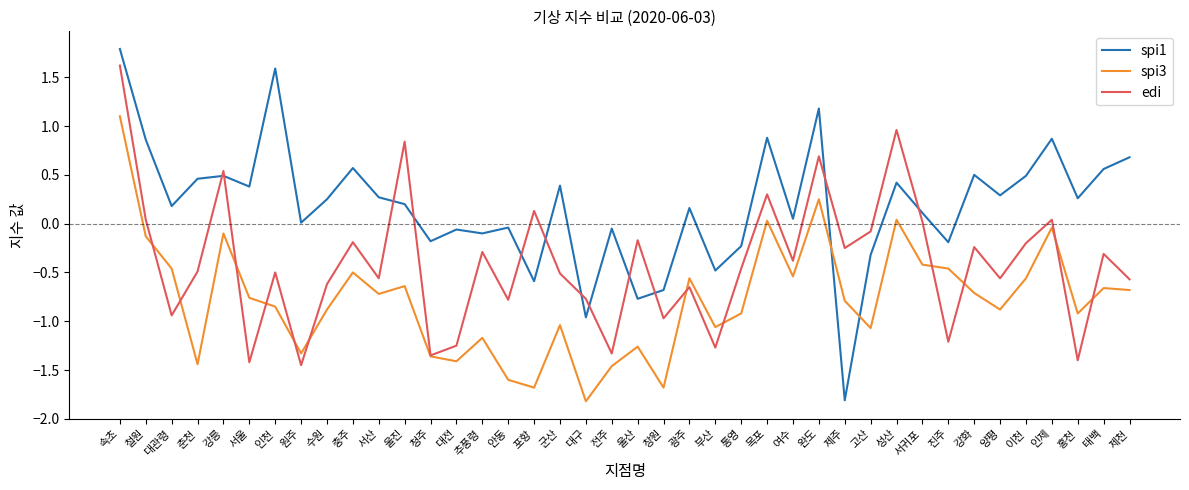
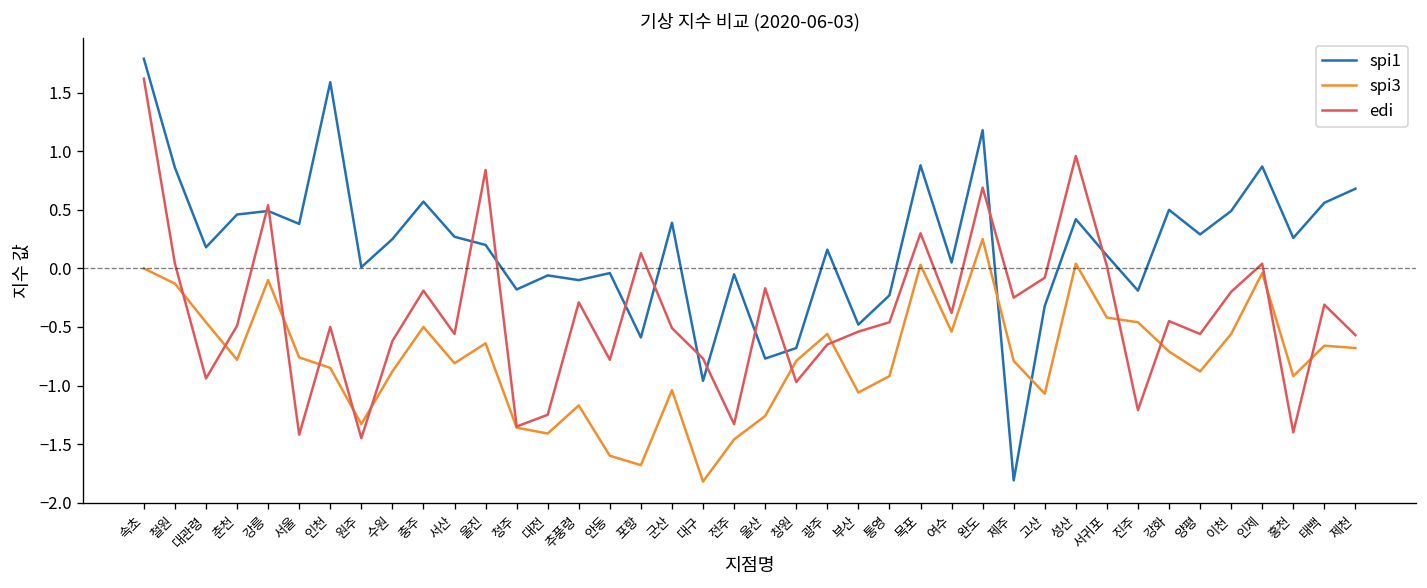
spi3, 속초: 1.1 -> 0.0
spi3, 춘천: -1.4 -> -0.8
spi3, 서산: -0.7 -> -0.8
spi3, 창원: -1.7 -> -0.8
edi, 부산: -1.3 -> -0.5
edi, 강화: -0.2 -> -0.5
